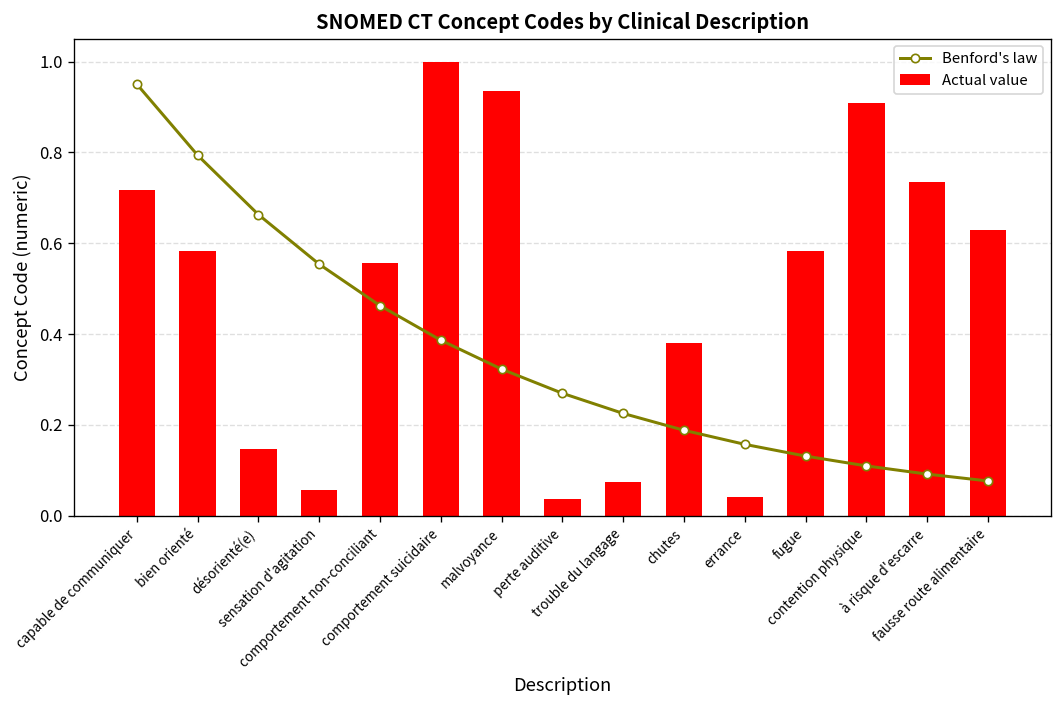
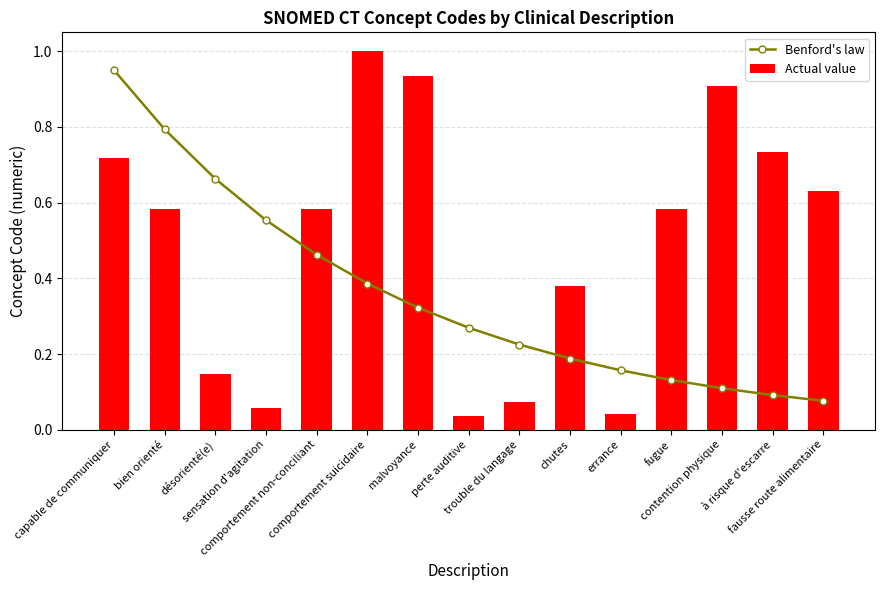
Actual value, comportement non-conciliant: 0.56 -> 0.58
